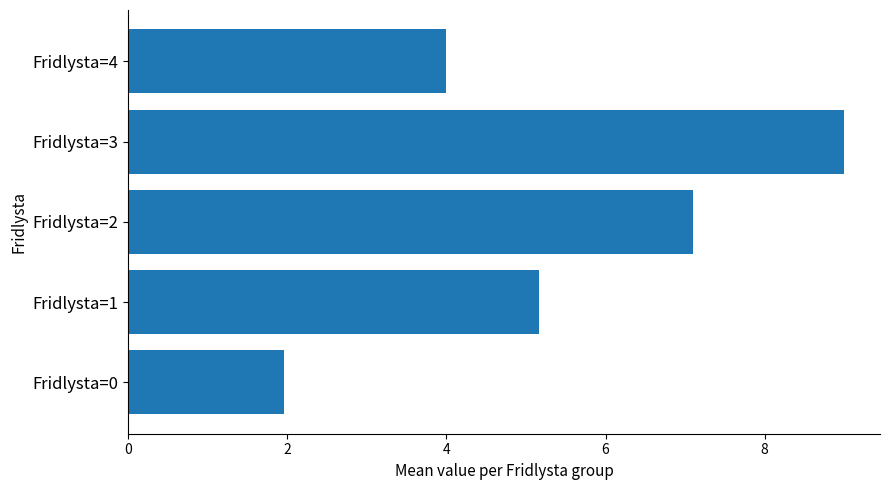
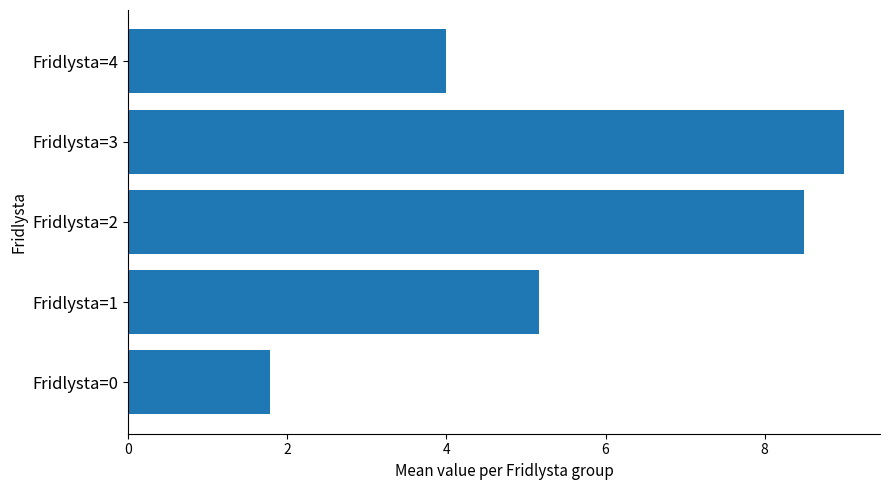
Fridlysta=2: 7.1 -> 8.5
Fridlysta=0: 2.0 -> 1.8
